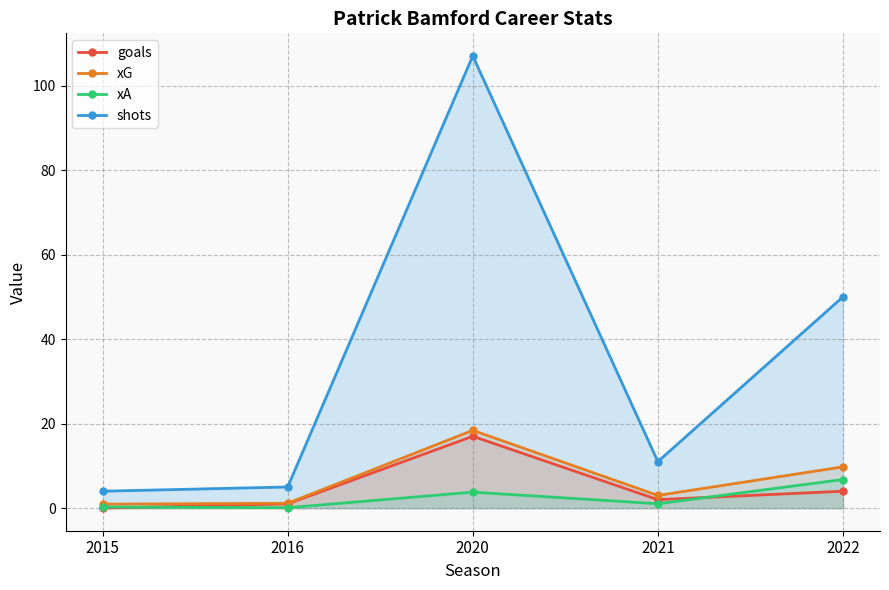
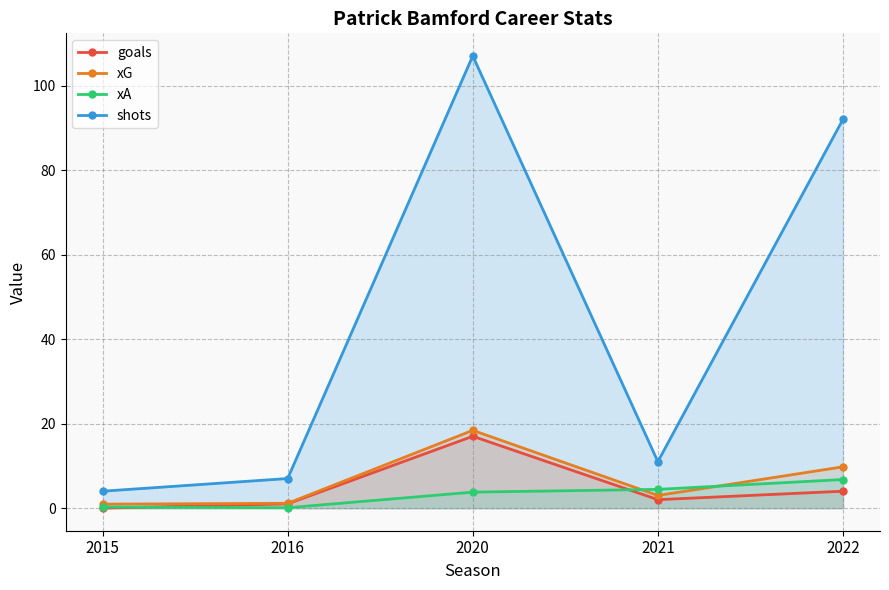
shots, 2016: 5 -> 7
xA, 2021: 1 -> 4
shots, 2022: 50 -> 92
